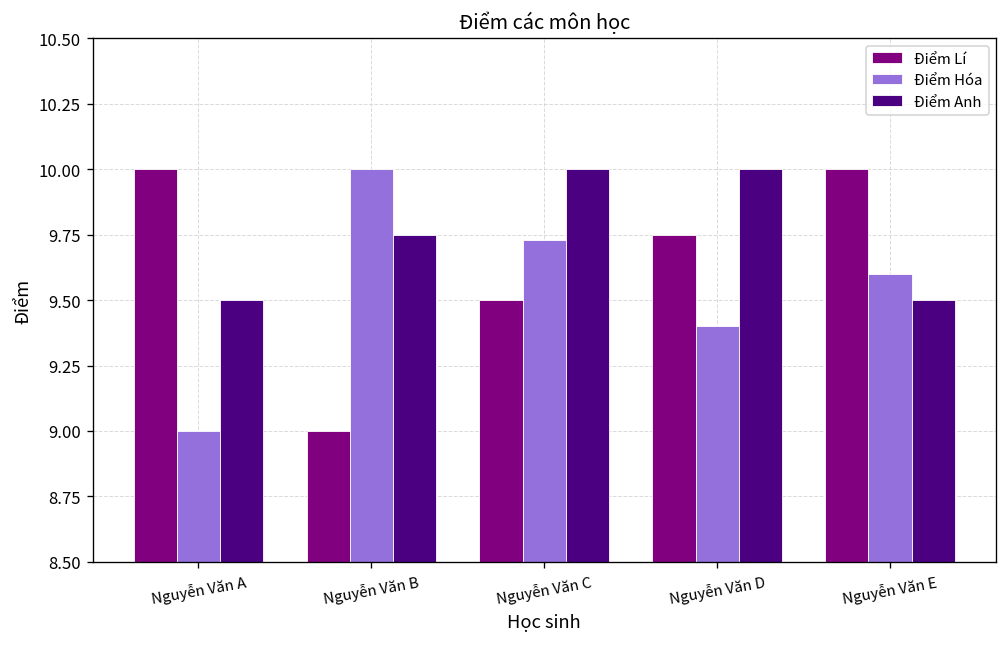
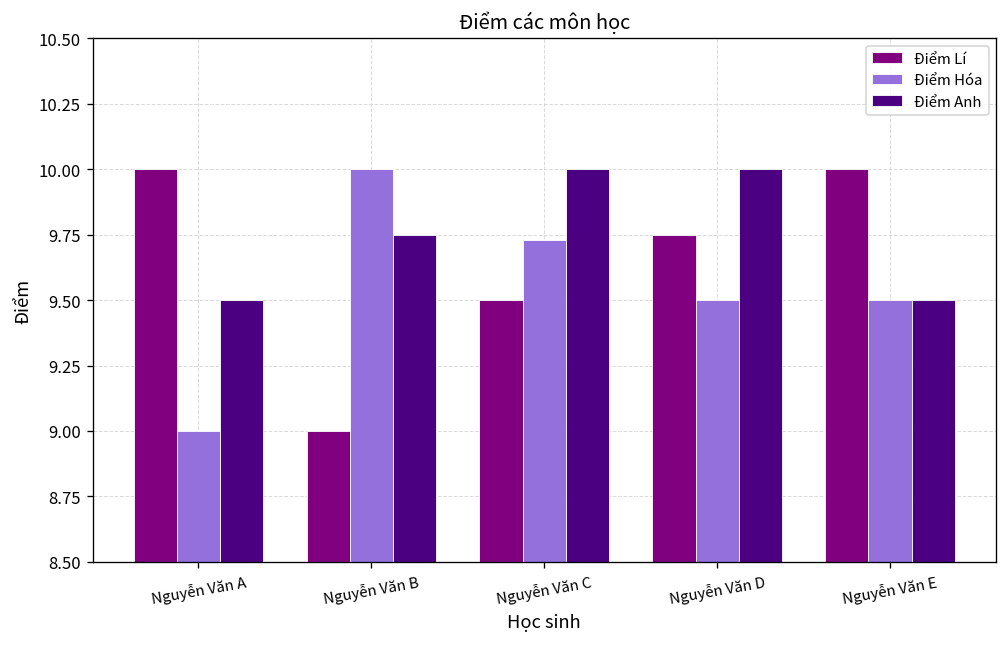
Điểm Hóa, Nguyễn Văn D: 9.4 -> 9.5
Điểm Hóa, Nguyễn Văn E: 9.6 -> 9.5
